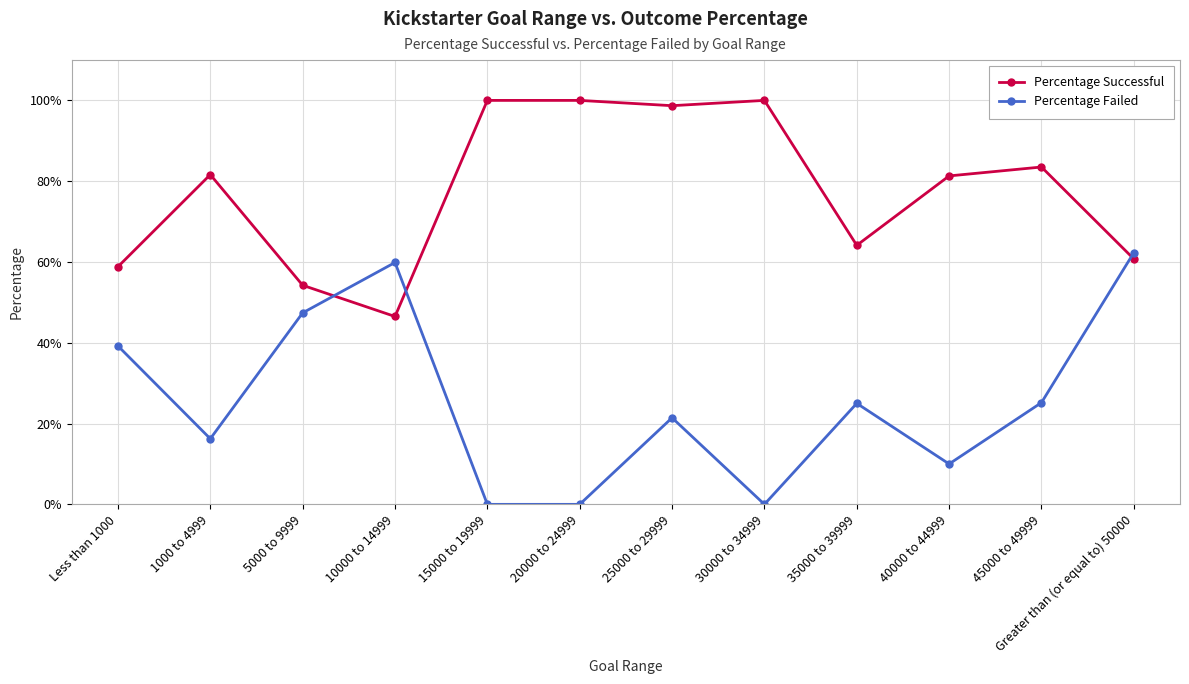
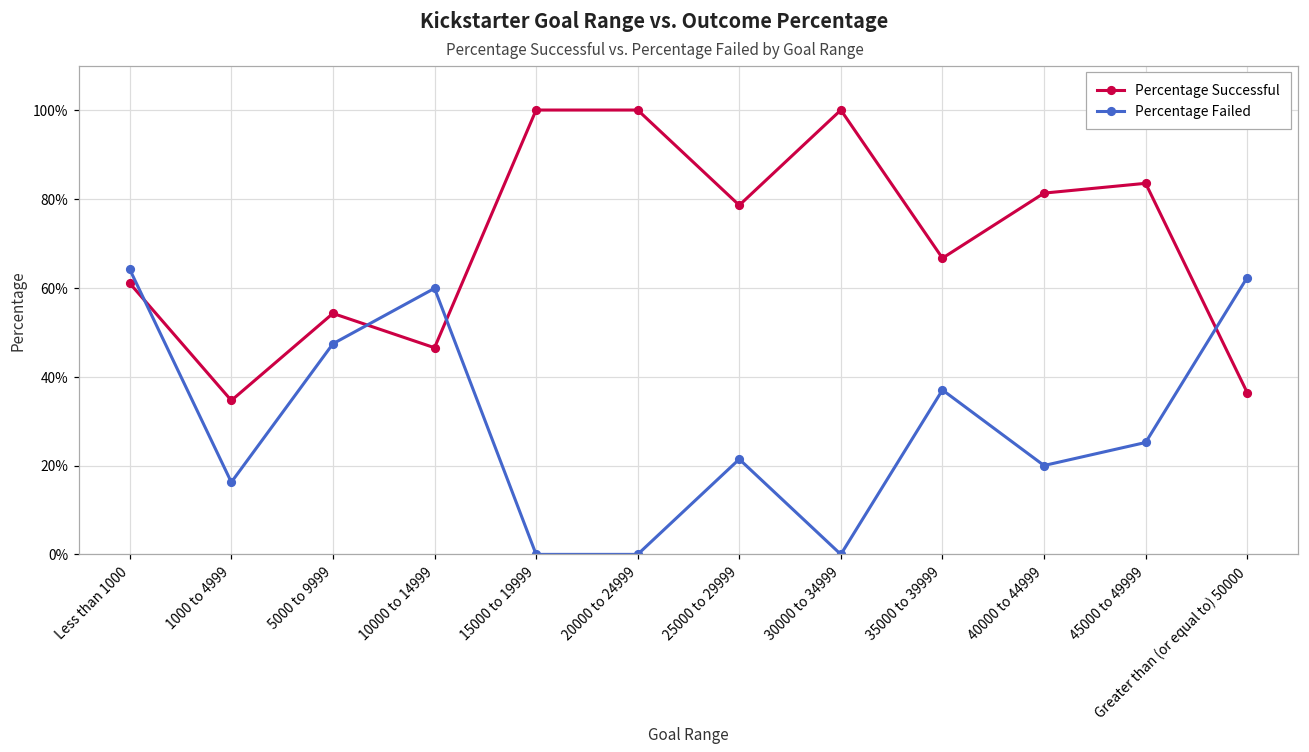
Percentage Successful, Less than 1000: 59% -> 61%
Percentage Failed, Less than 1000: 39% -> 64%
Percentage Successful, 1000 to 4999: 82% -> 35%
Percentage Successful, 25000 to 29999: 99% -> 79%
Percentage Successful, 35000 to 39999: 64% -> 67%
Percentage Failed, 35000 to 39999: 25% -> 37%
Percentage Failed, 40000 to 44999: 10% -> 20%
Percentage Successful, Greater than (or equal to) 50000: 61% -> 36%
